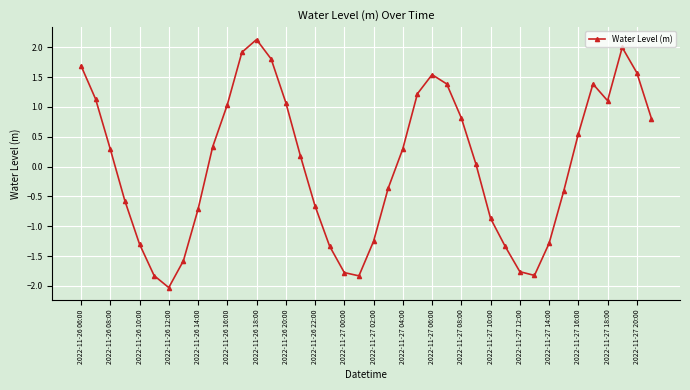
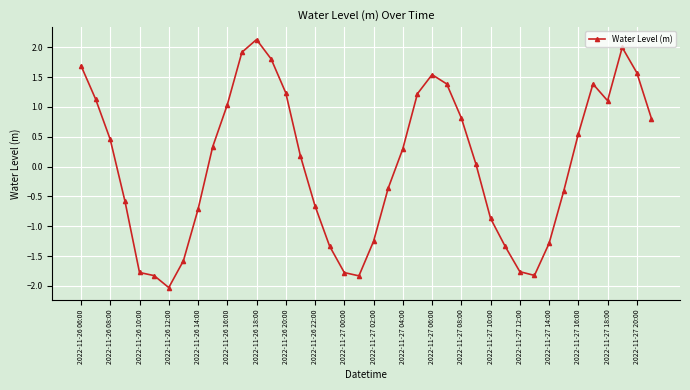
2022-11-26 08:00: 0.3 -> 0.5
2022-11-26 10:00: -1.3 -> -1.8
2022-11-26 20:00: 1.1 -> 1.2
